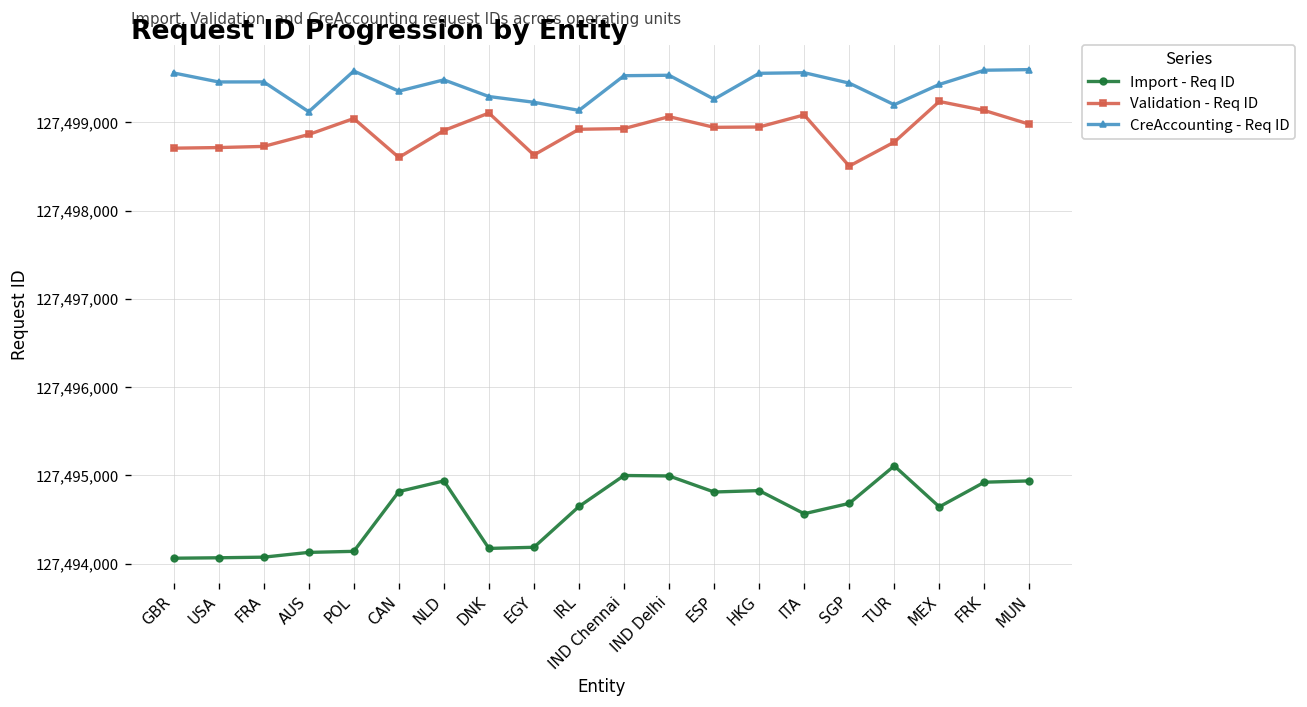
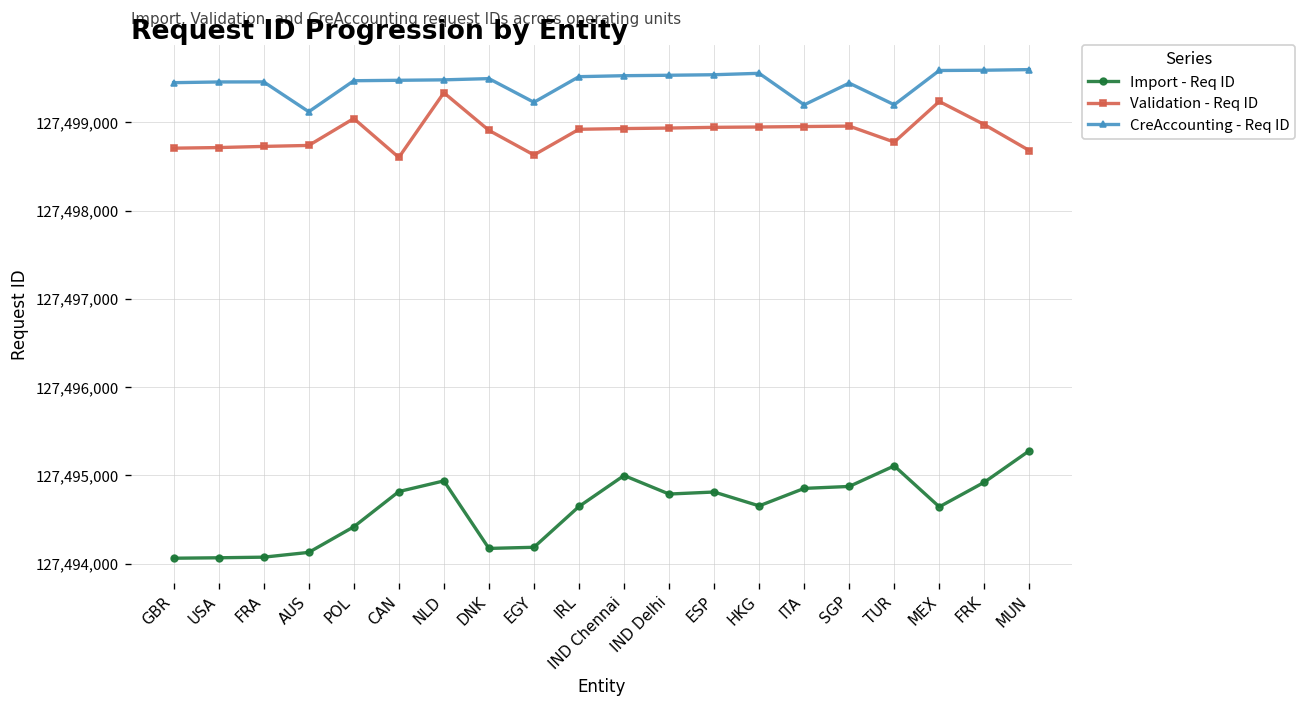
CreAccounting - Req ID, GBR: 127,499,600 -> 127,499,400
Validation - Req ID, AUS: 127,498,900 -> 127,498,700
Import - Req ID, POL: 127,494,100 -> 127,494,400
CreAccounting - Req ID, POL: 127,499,600 -> 127,499,500
CreAccounting - Req ID, CAN: 127,499,400 -> 127,499,500
Validation - Req ID, NLD: 127,498,900 -> 127,499,300
Validation - Req ID, DNK: 127,499,100 -> 127,498,900
CreAccounting - Req ID, DNK: 127,499,300 -> 127,499,500
CreAccounting - Req ID, IRL: 127,499,100 -> 127,499,500
Import - Req ID, IND Delhi: 127,495,000 -> 127,494,800
Validation - Req ID, IND Delhi: 127,499,100 -> 127,498,900
CreAccounting - Req ID, ESP: 127,499,300 -> 127,499,500
Import - Req ID, HKG: 127,494,800 -> 127,494,700
Import - Req ID, ITA: 127,494,600 -> 127,494,900
Validation - Req ID, ITA: 127,499,100 -> 127,499,000
CreAccounting - Req ID, ITA: 127,499,600 -> 127,499,200
Import - Req ID, SGP: 127,494,700 -> 127,494,900
Validation - Req ID, SGP: 127,498,500 -> 127,499,000
CreAccounting - Req ID, MEX: 127,499,400 -> 127,499,600
Validation - Req ID, FRK: 127,499,100 -> 127,499,000
Import - Req ID, MUN: 127,494,900 -> 127,495,300
Validation - Req ID, MUN: 127,499,000 -> 127,498,700
